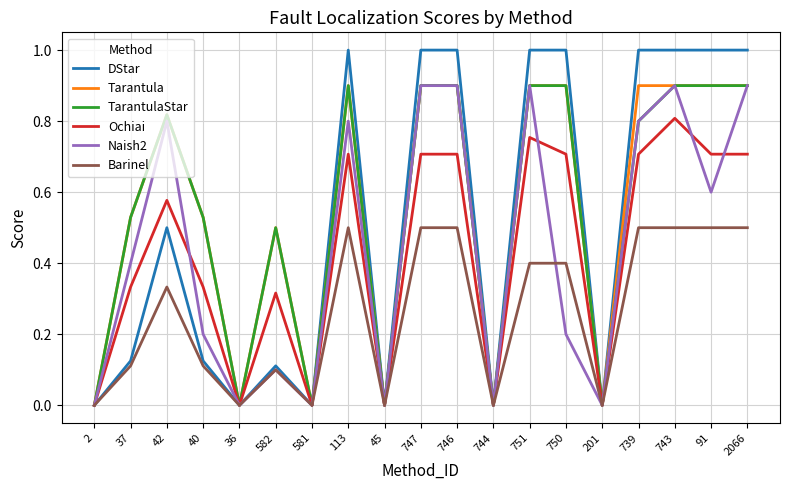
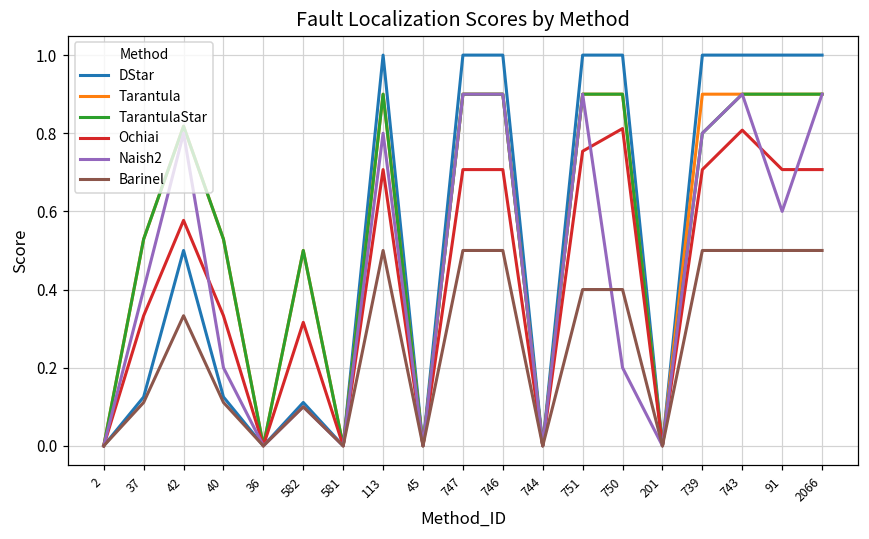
Ochiai, 750: 0.71 -> 0.81
